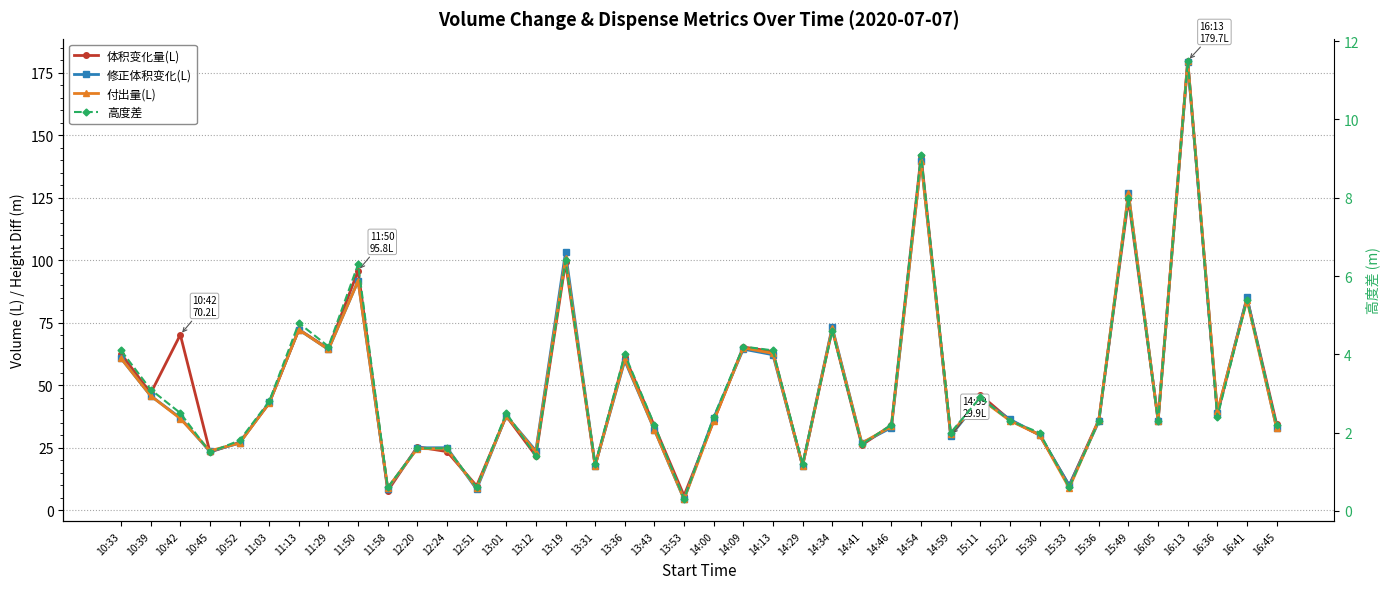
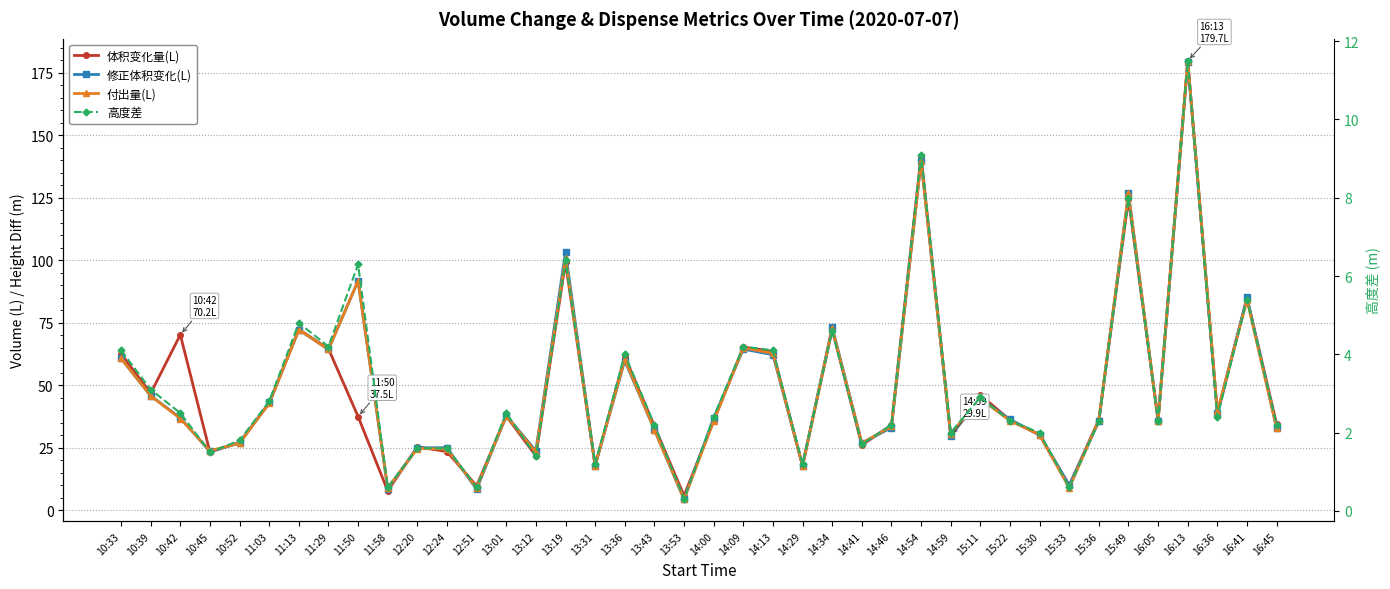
体积变化量(L), 11:50: 95.8L -> 37.5L
